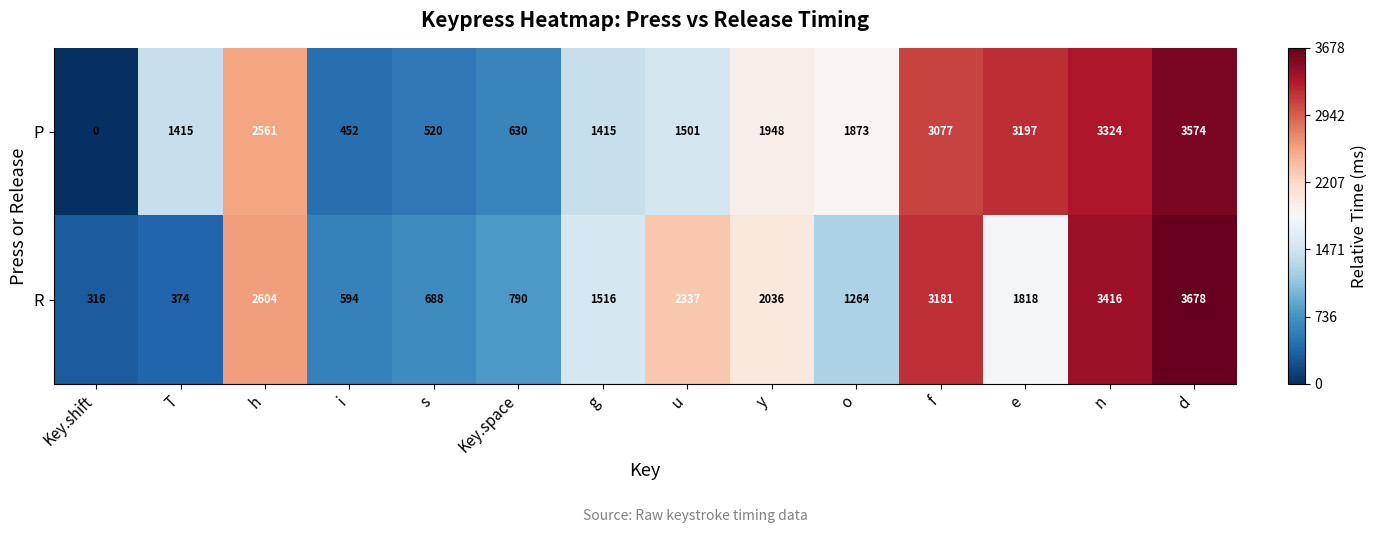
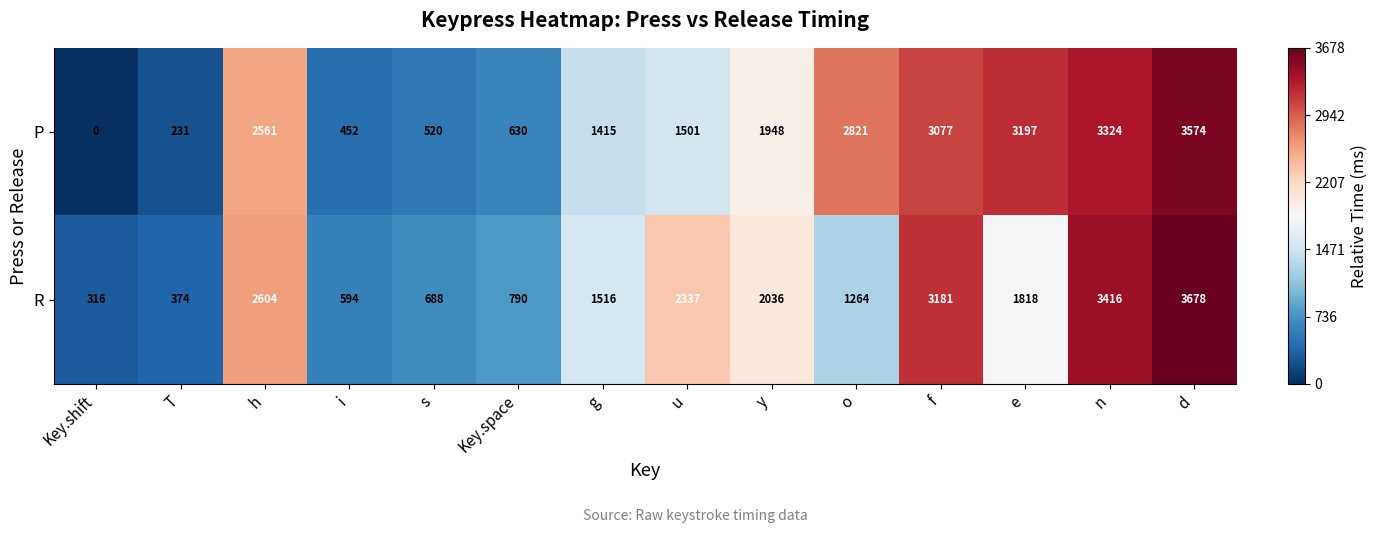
P, T: 1415 -> 231
P, o: 1873 -> 2821
